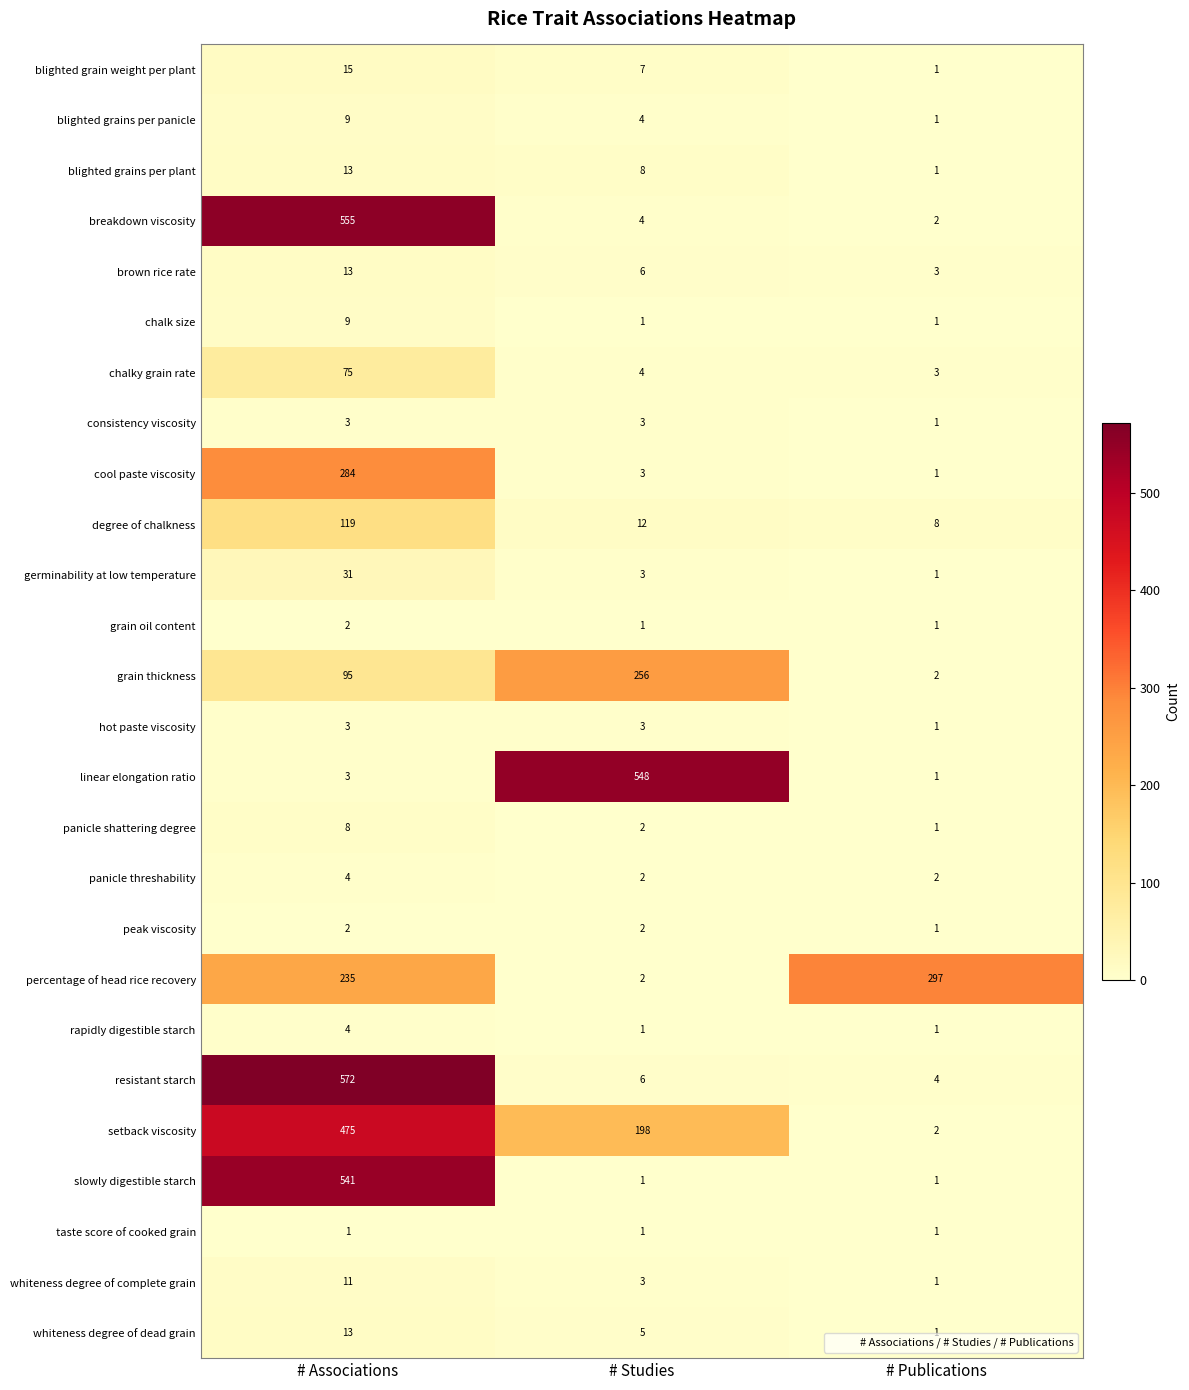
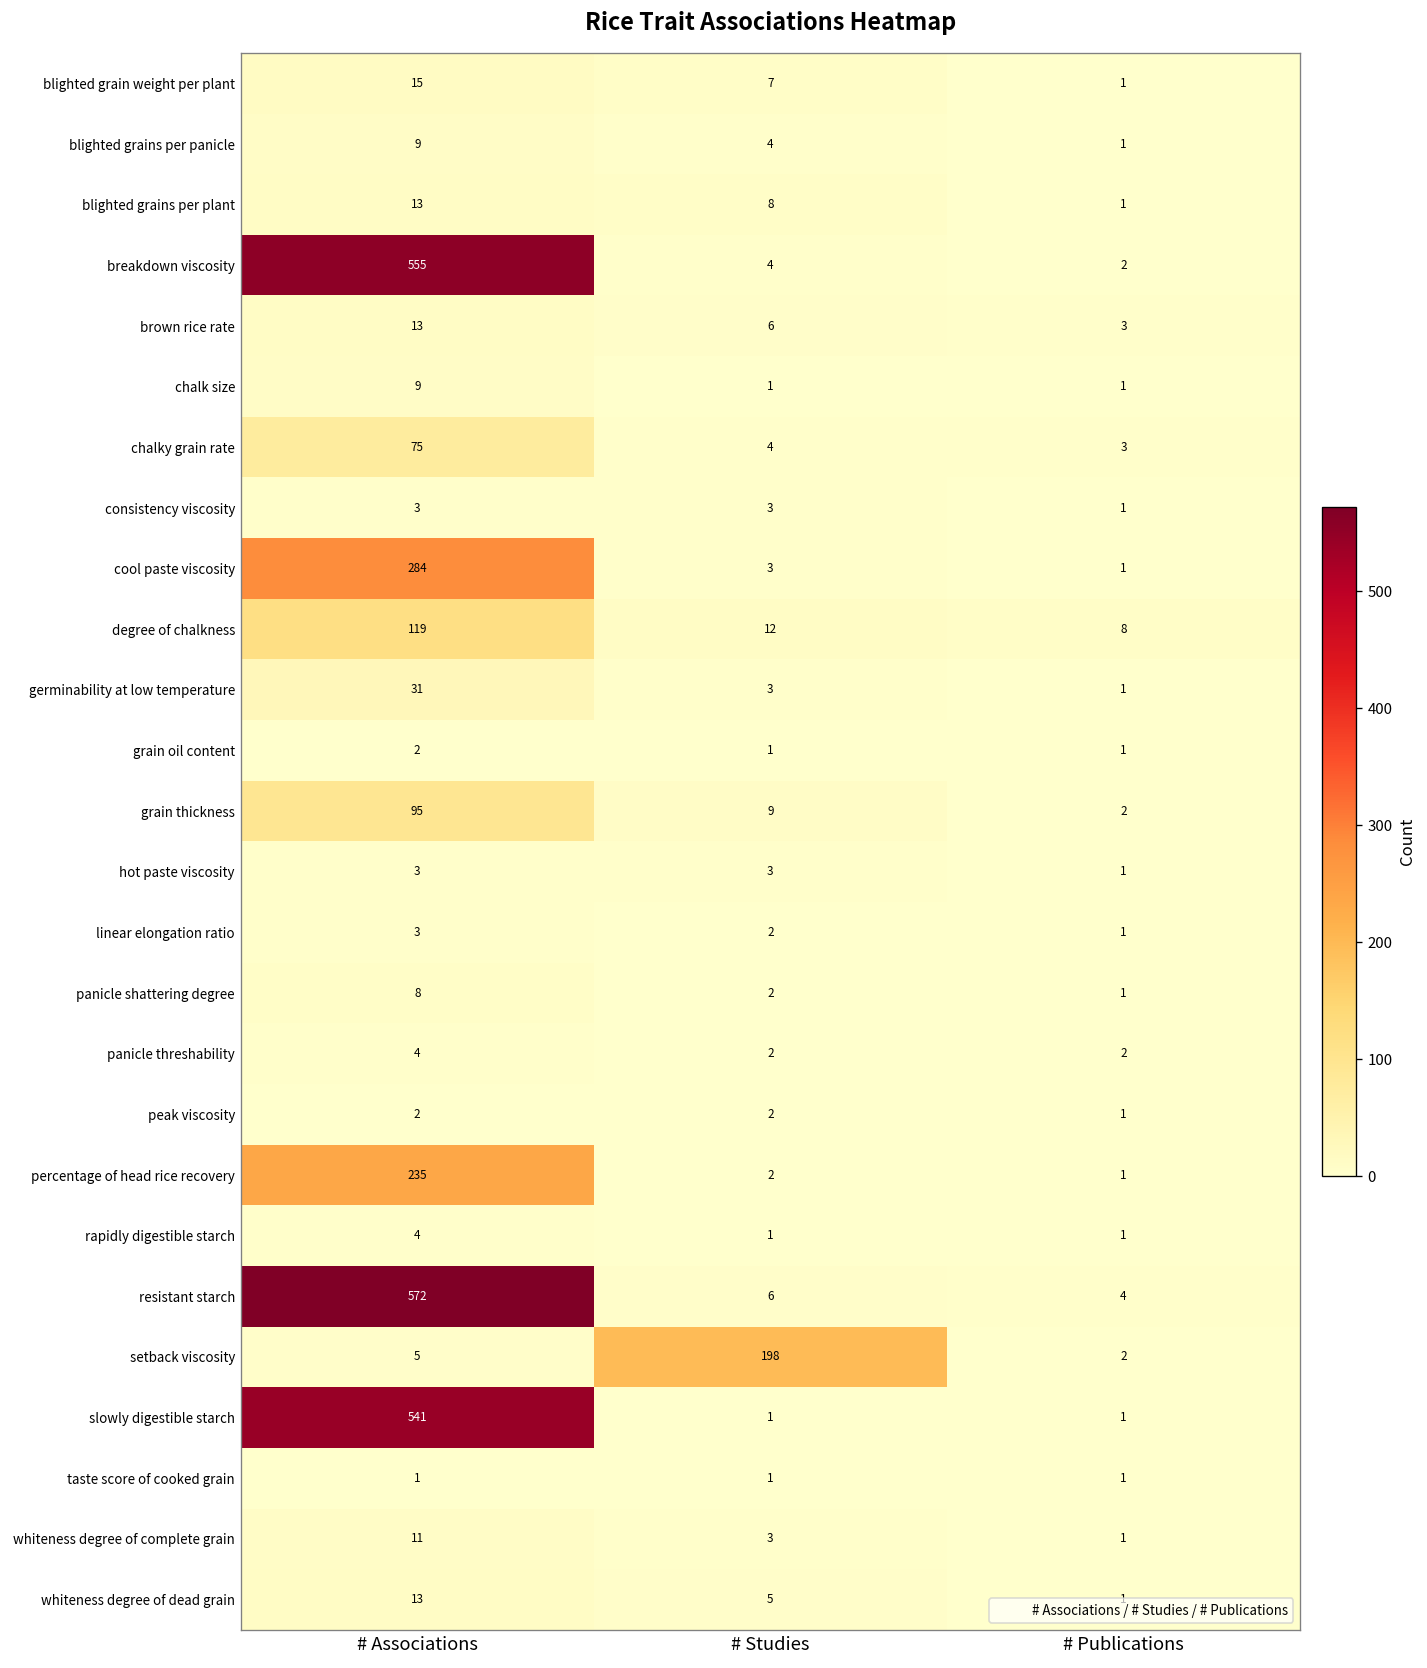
grain thickness, # Studies: 256 -> 9
linear elongation ratio, # Studies: 548 -> 2
percentage of head rice recovery, # Publications: 297 -> 1
setback viscosity, # Associations: 475 -> 5
